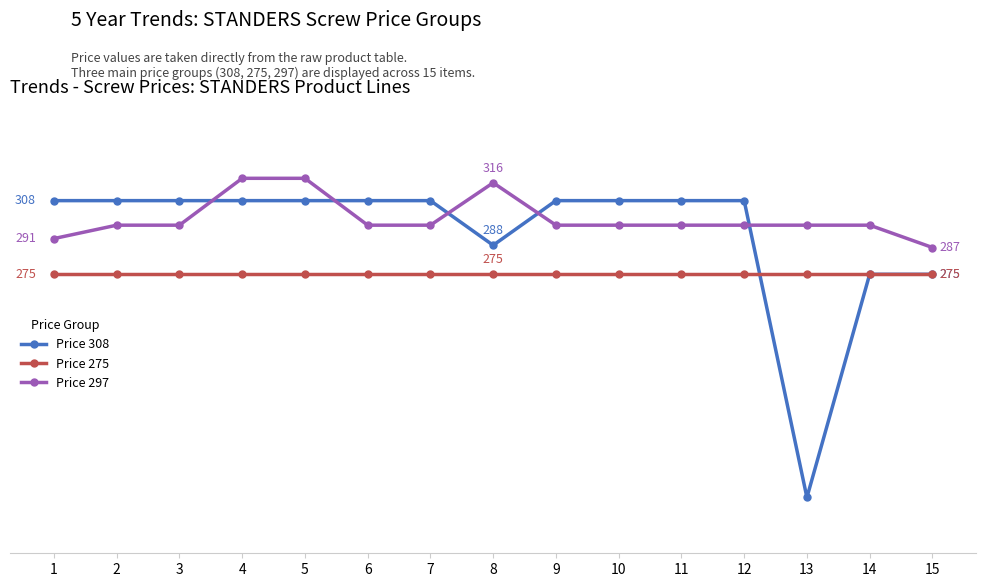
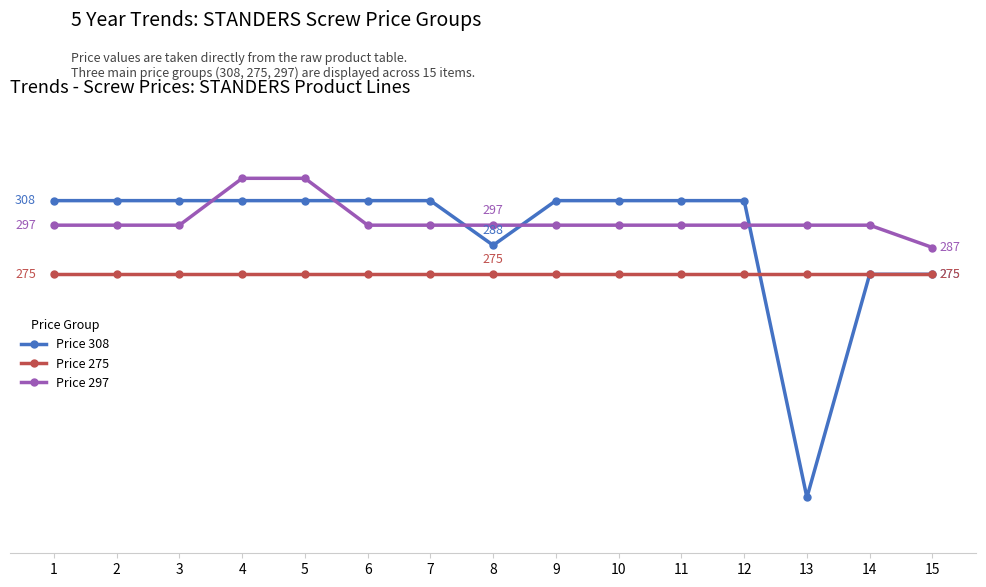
Price 297, 1: 291 -> 297
Price 297, 8: 316 -> 297
